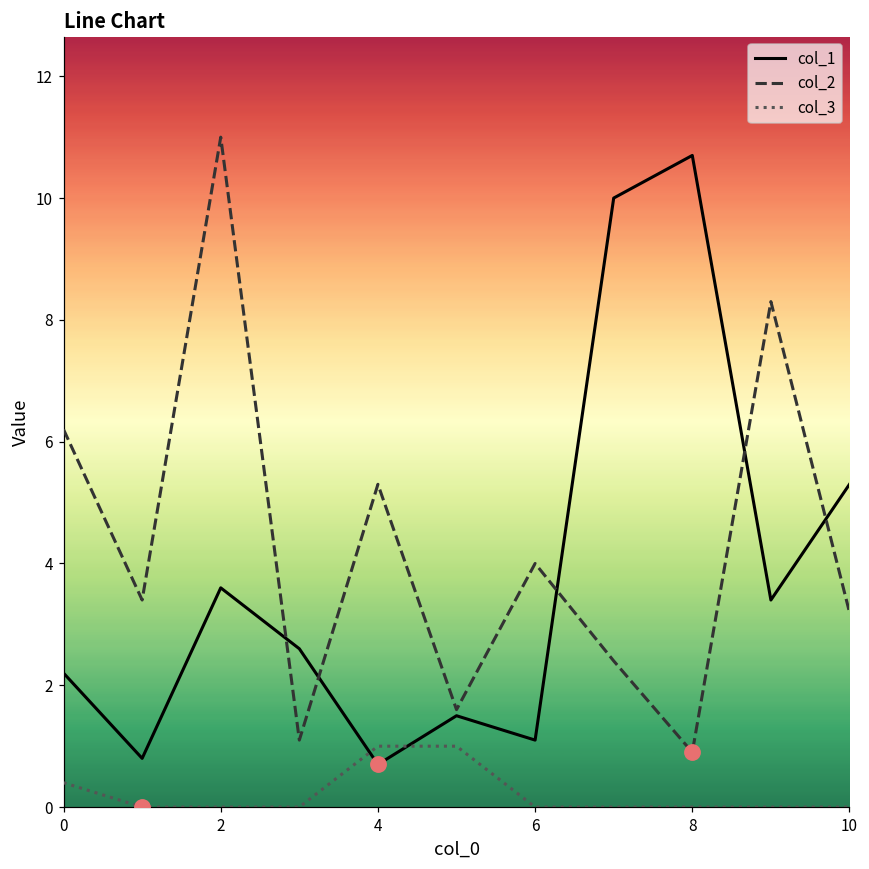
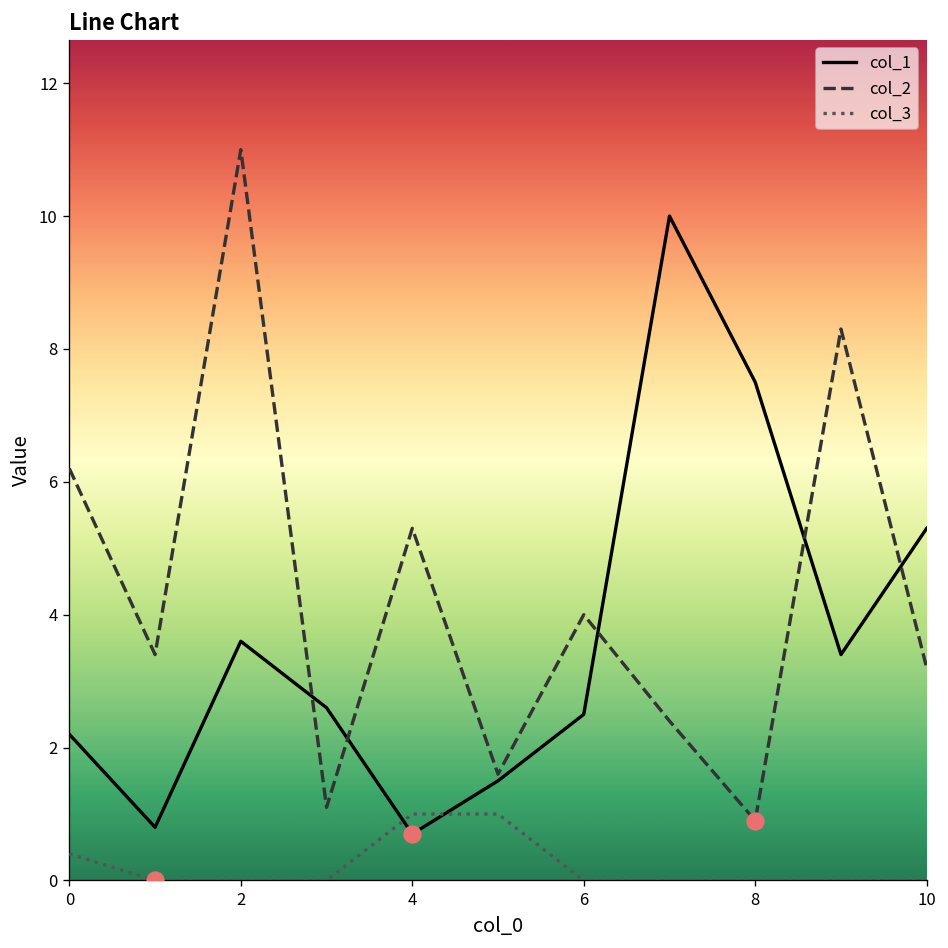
col_1, 6: 1.1 -> 2.5
col_1, 8: 10.7 -> 7.5
